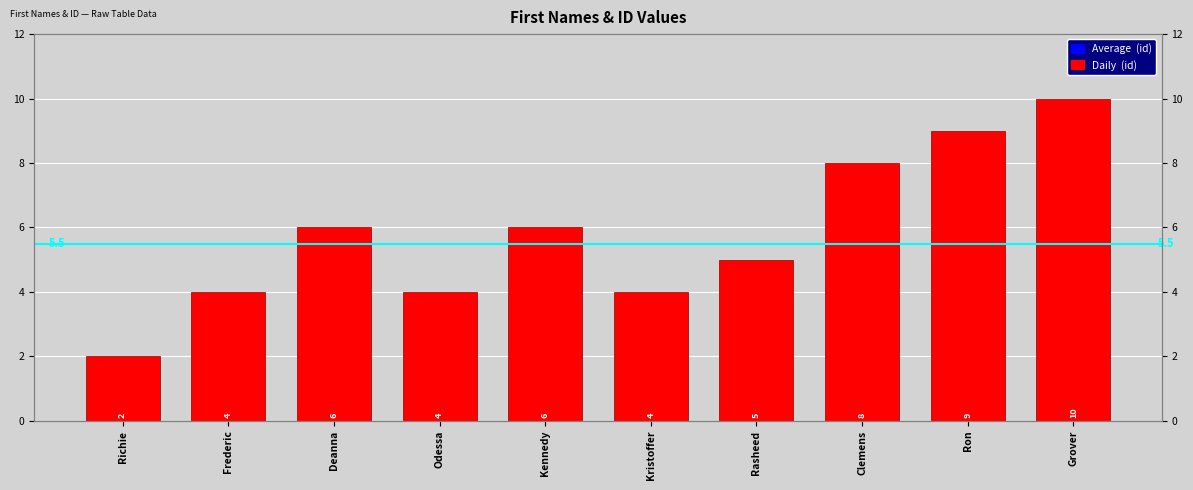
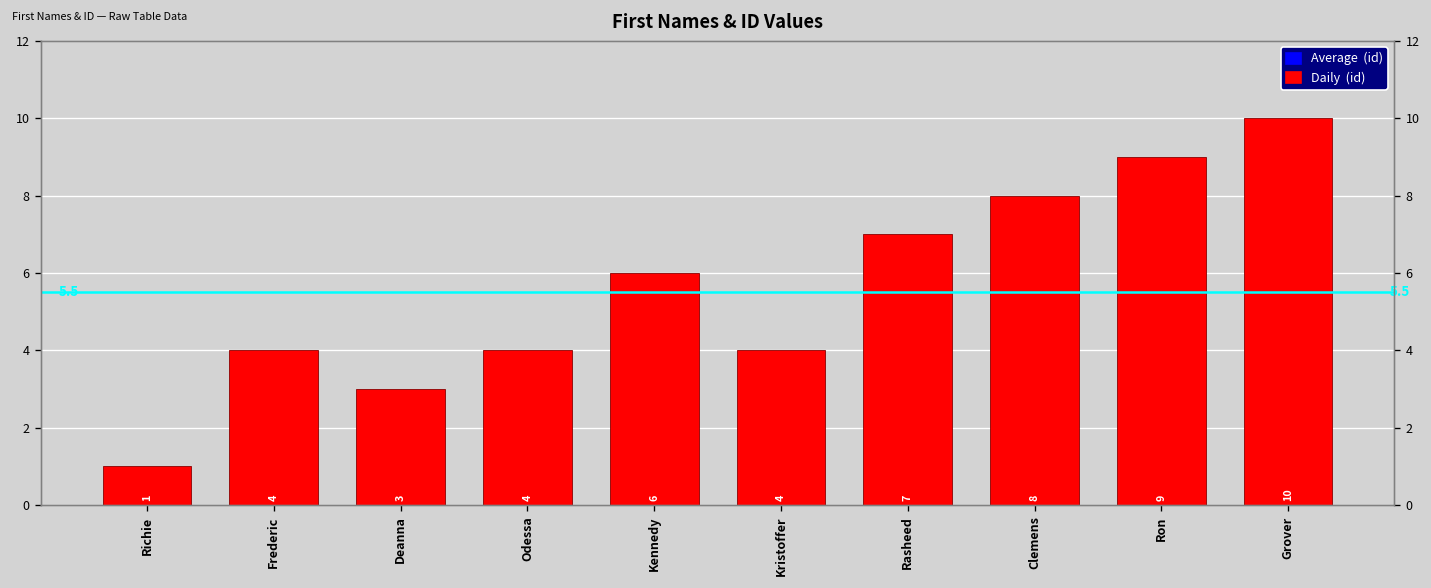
Richie: 2 -> 1
Deanna: 6 -> 3
Rasheed: 5 -> 7
